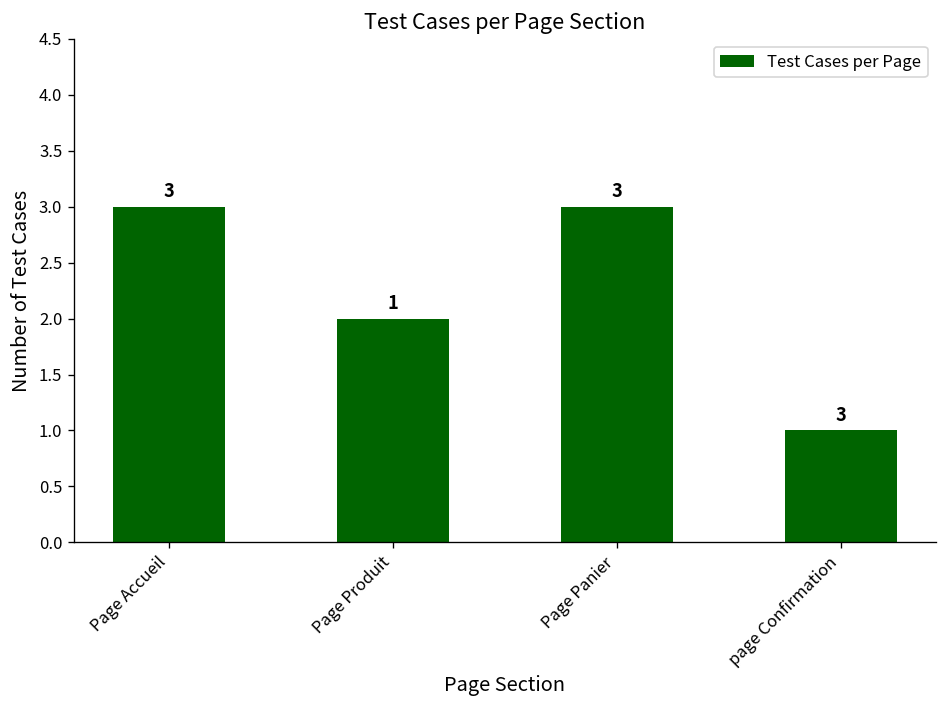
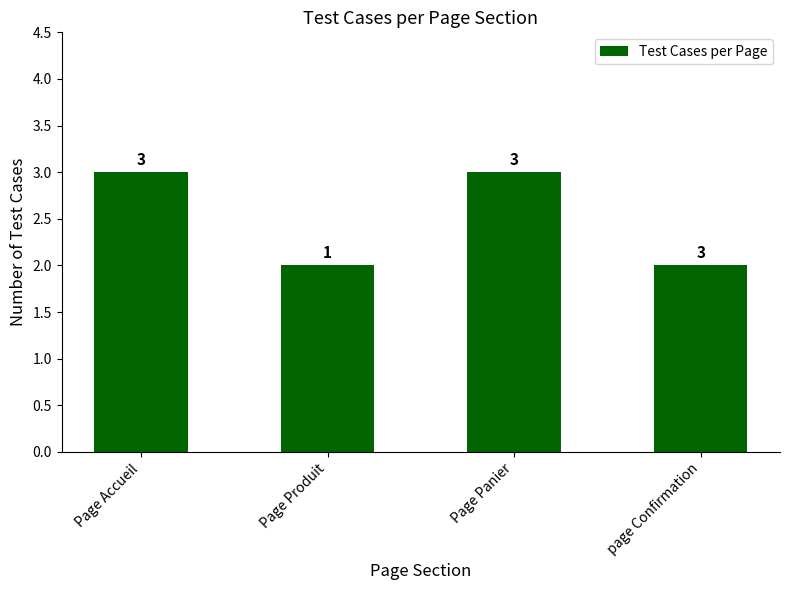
page Confirmation: 1 -> 2
